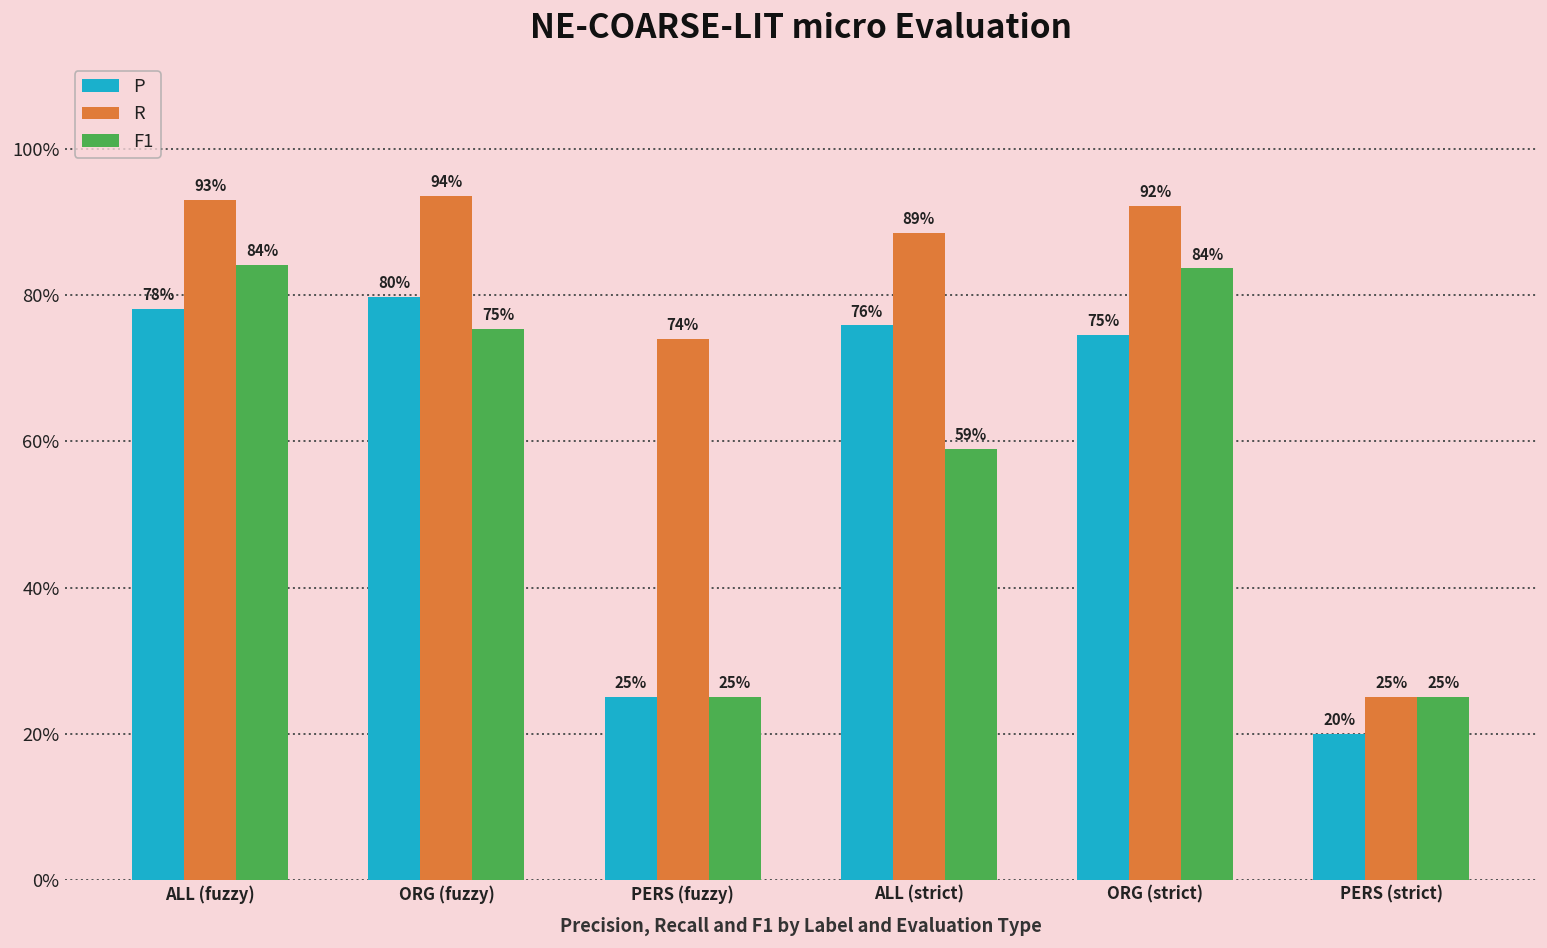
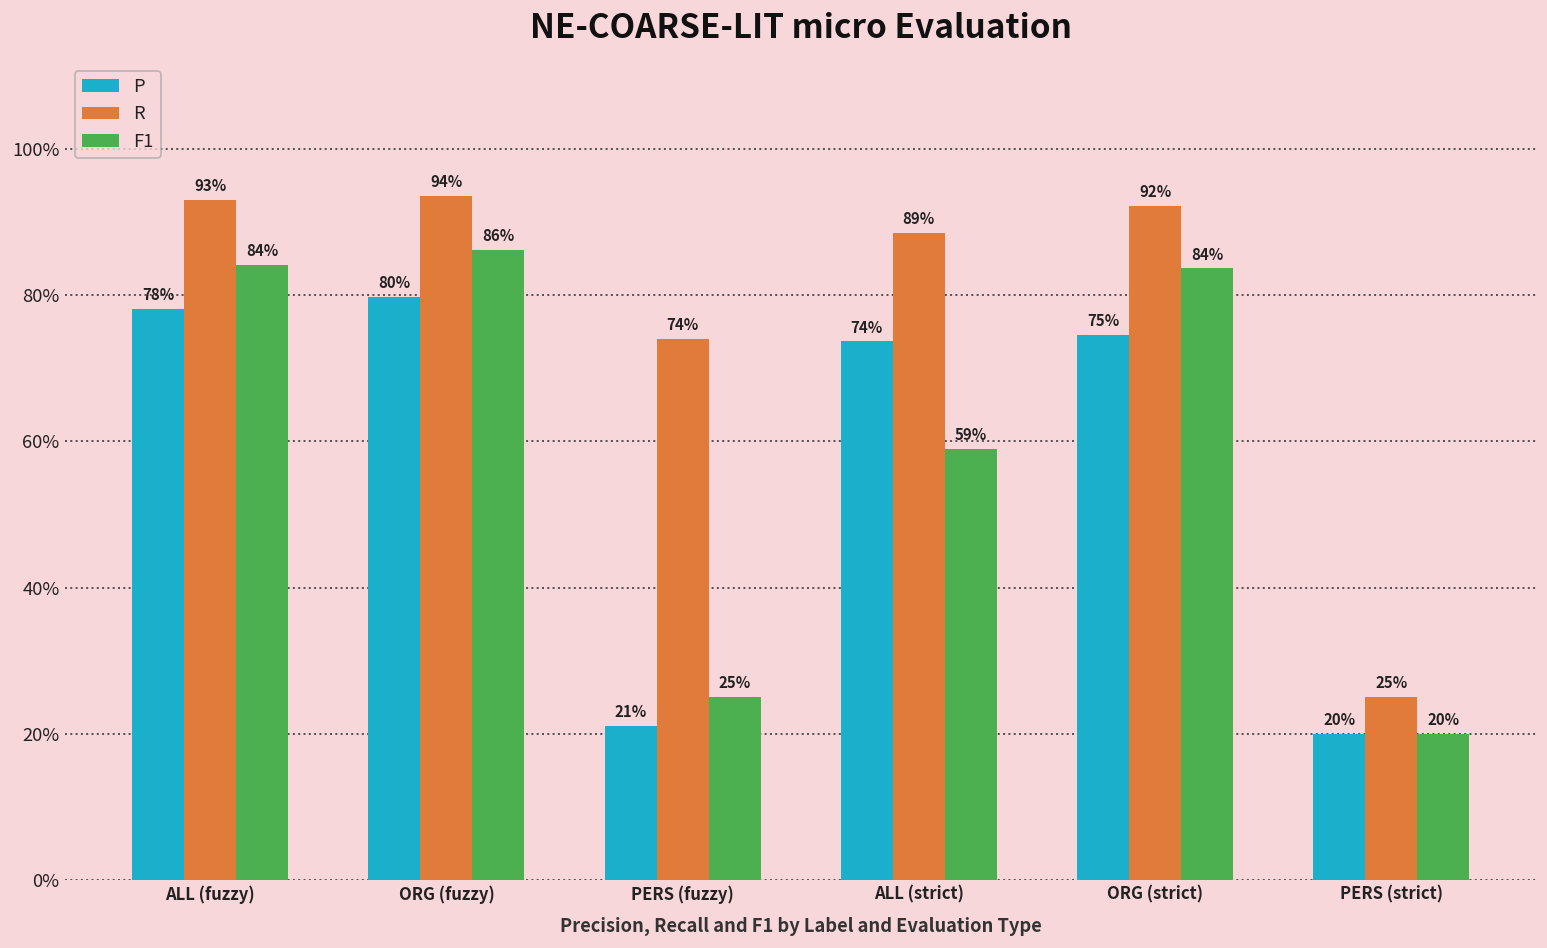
F1, ORG (fuzzy): 75% -> 86%
P, PERS (fuzzy): 25% -> 21%
P, ALL (strict): 76% -> 74%
F1, PERS (strict): 25% -> 20%
